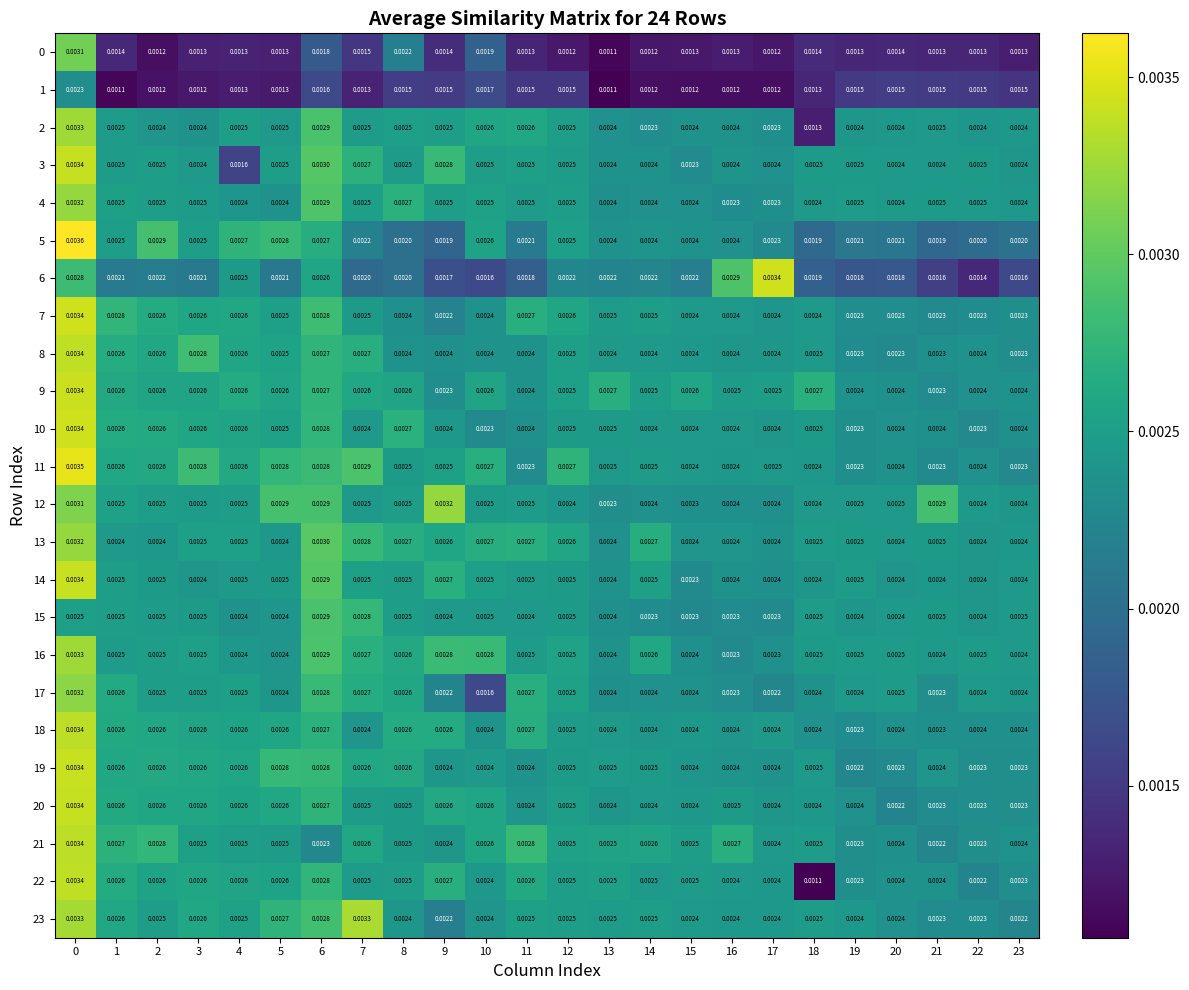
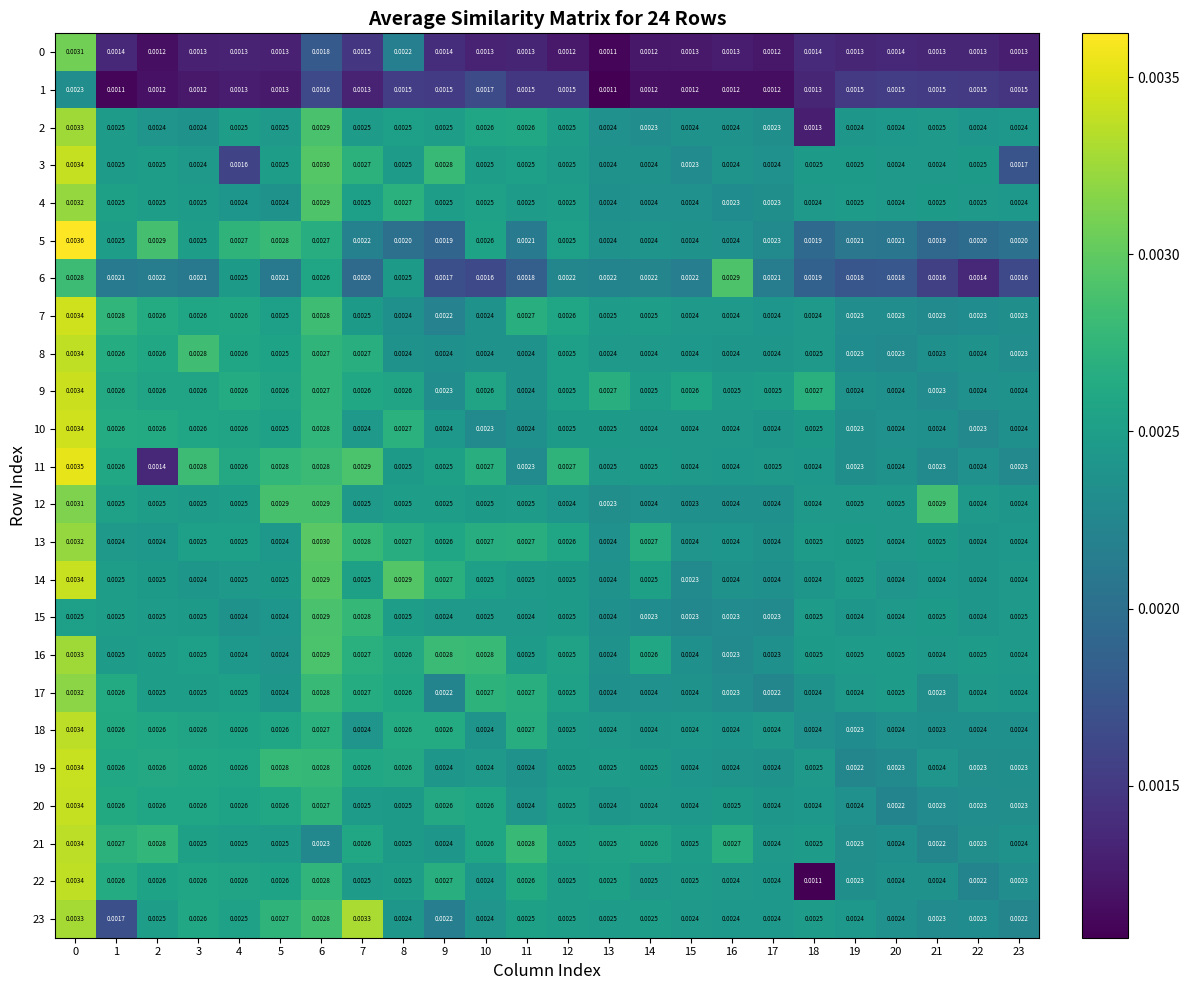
0, 10: 0.0019 -> 0.0013
3, 23: 0.0024 -> 0.0017
6, 8: 0.0020 -> 0.0025
6, 17: 0.0034 -> 0.0021
11, 2: 0.0026 -> 0.0014
12, 9: 0.0032 -> 0.0025
14, 8: 0.0025 -> 0.0029
17, 10: 0.0016 -> 0.0027
23, 1: 0.0026 -> 0.0017
